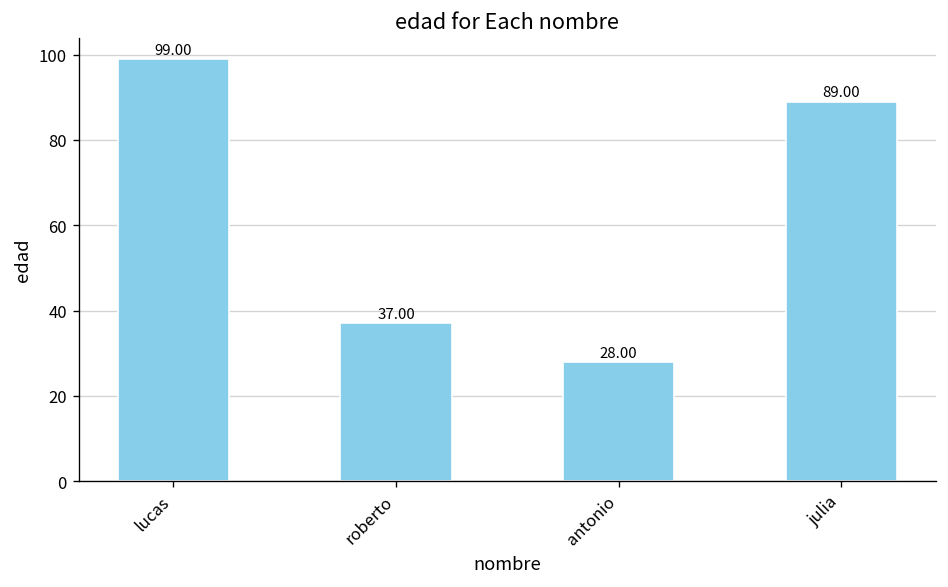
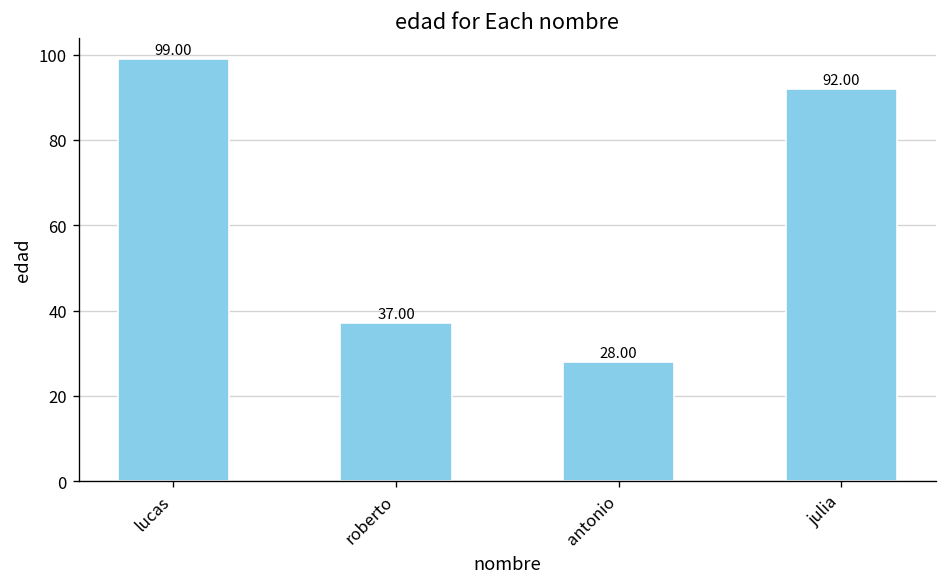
julia: 89.00 -> 92.00
